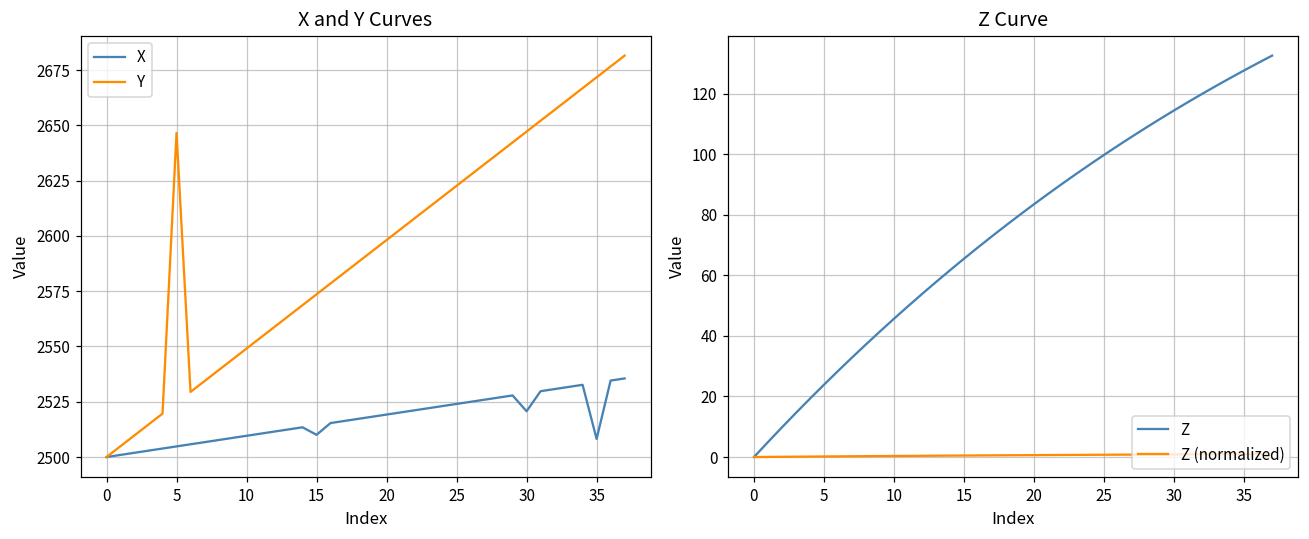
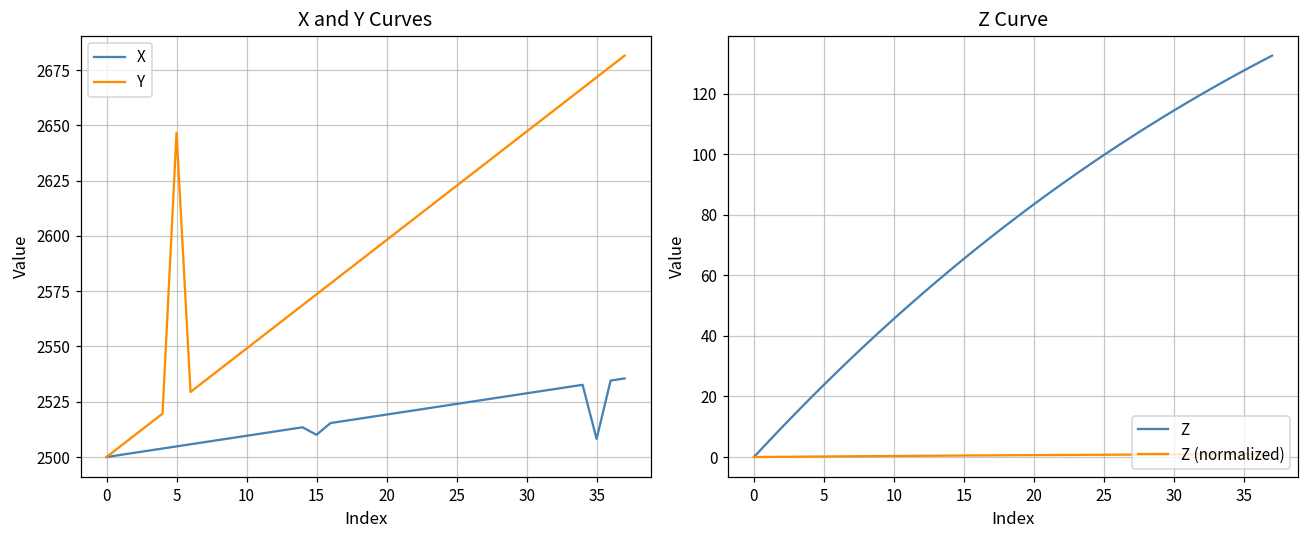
X and Y Curves, X, 30: 2521 -> 2529
